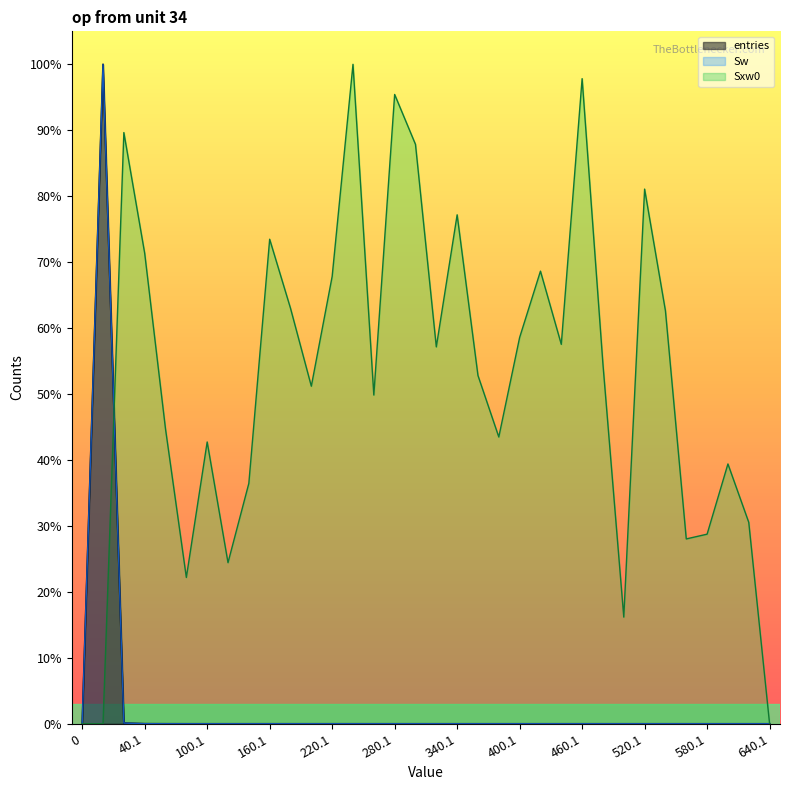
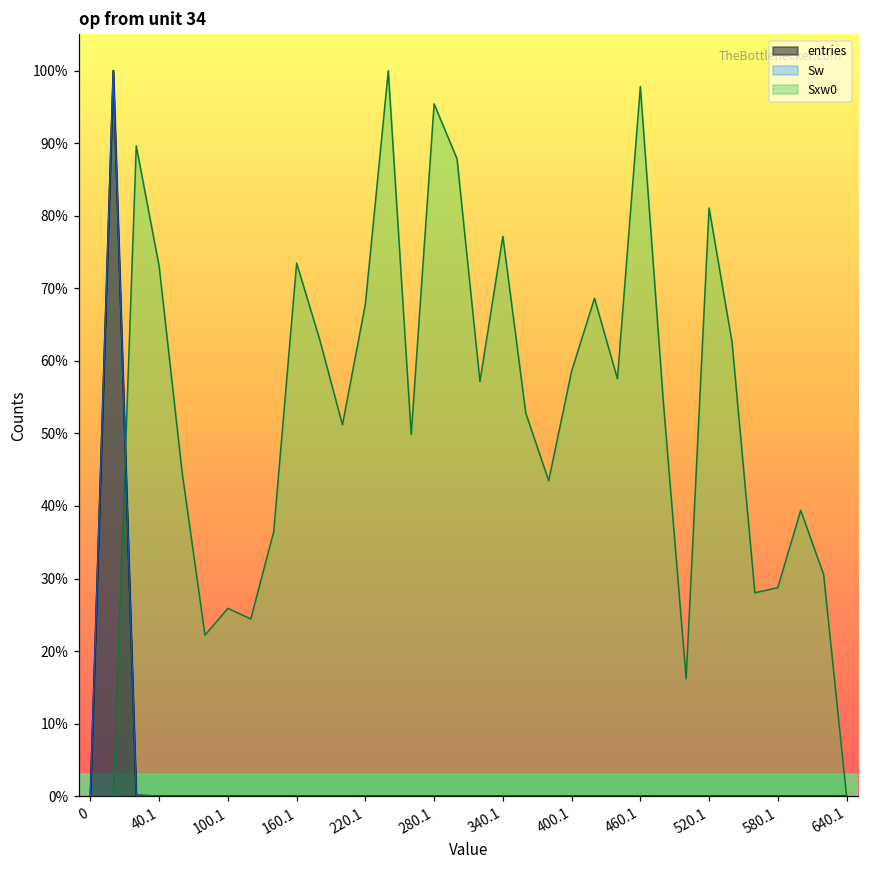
Sxw0, 40.1: 71% -> 73%
Sxw0, 100.1: 43% -> 26%
